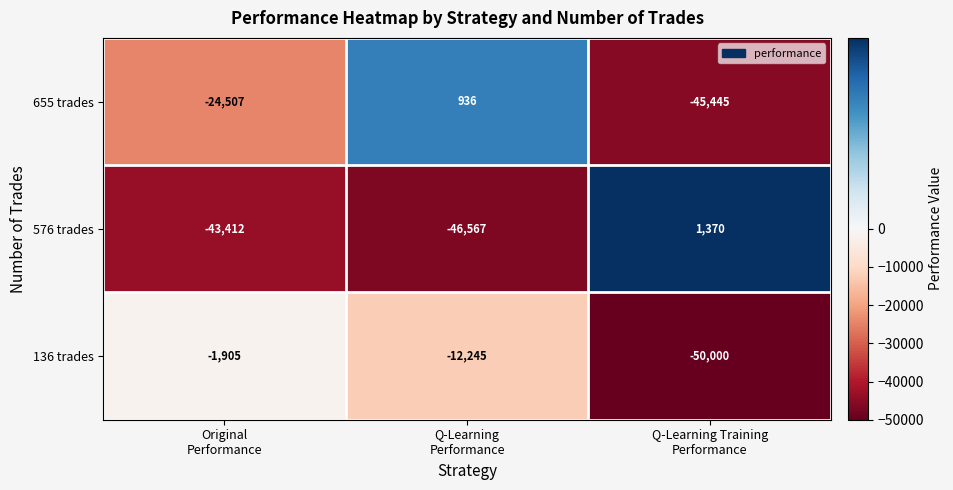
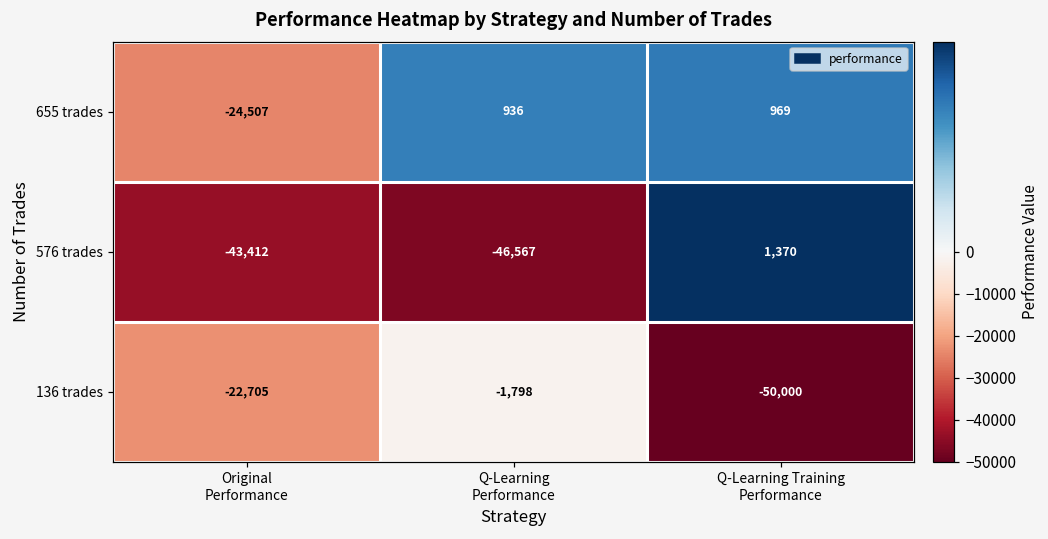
655 trades, Q-Learning Training Performance: -45,445 -> 969
136 trades, Original Performance: -1,905 -> -22,705
136 trades, Q-Learning Performance: -12,245 -> -1,798
